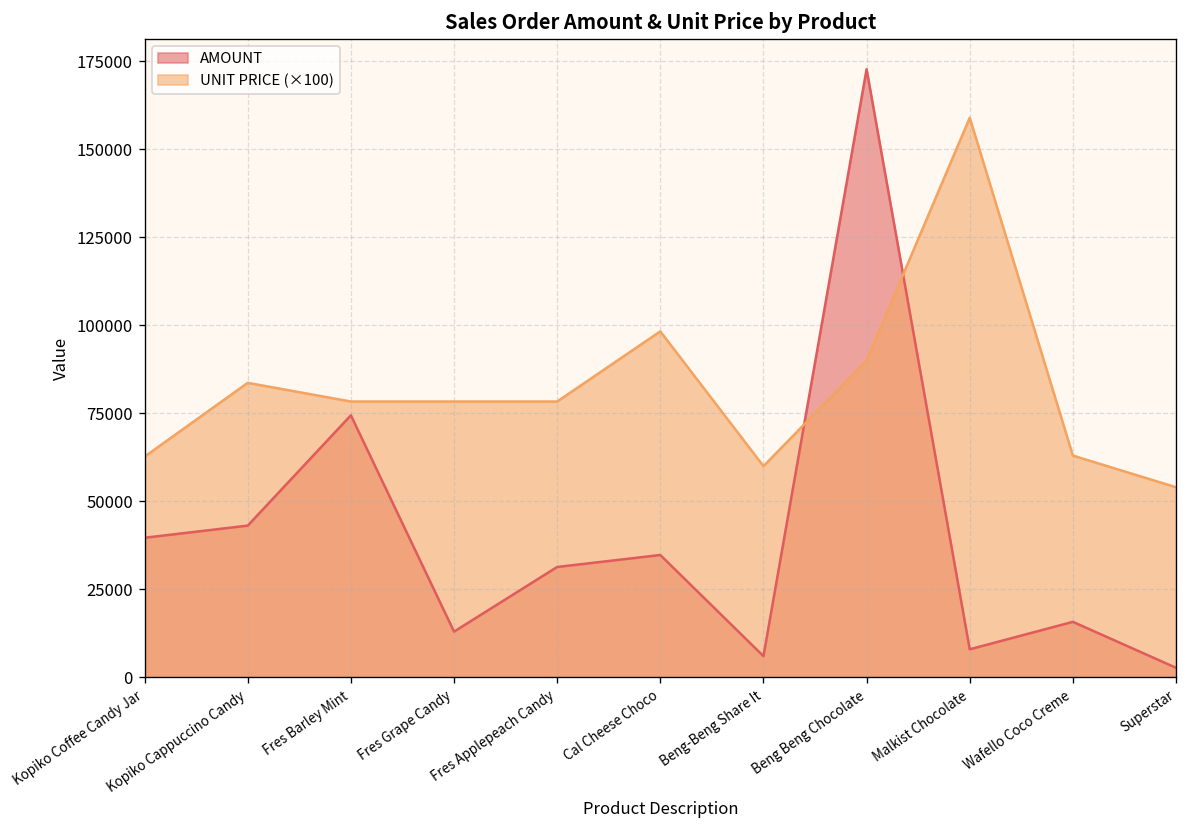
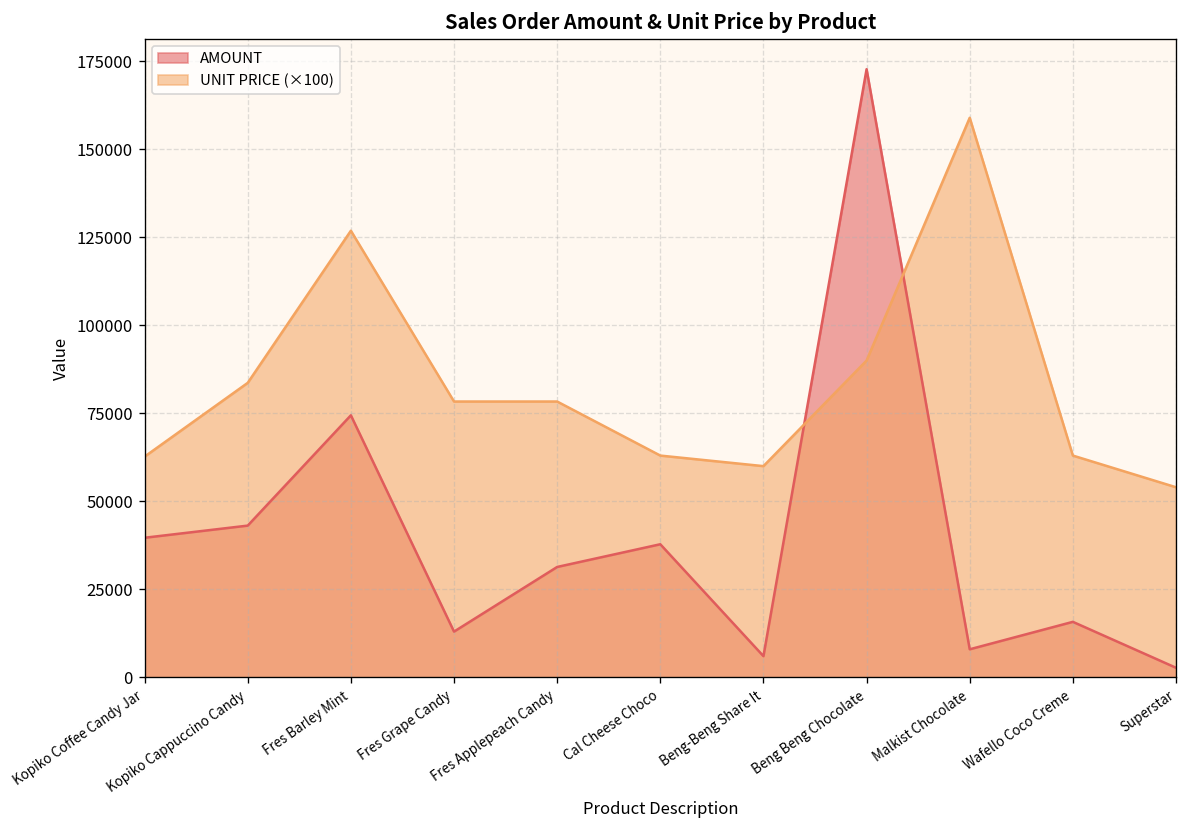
UNIT PRICE (×100), Fres Barley Mint: 78000 -> 127000
AMOUNT, Cal Cheese Choco: 35000 -> 38000
UNIT PRICE (×100), Cal Cheese Choco: 98000 -> 63000
